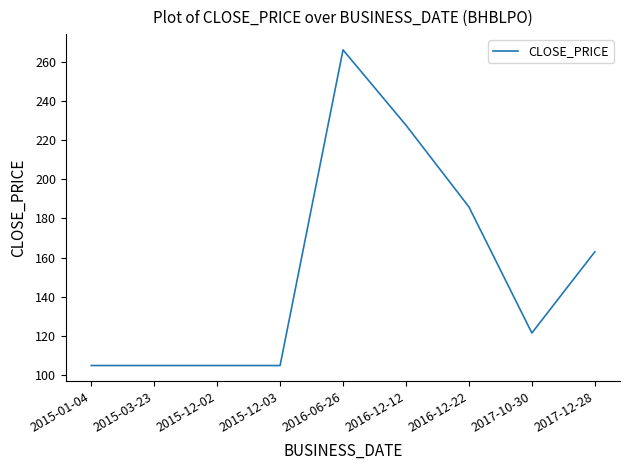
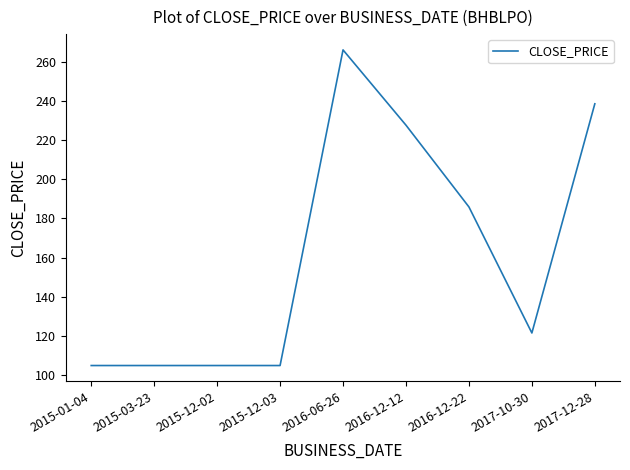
2017-12-28: 163 -> 239
